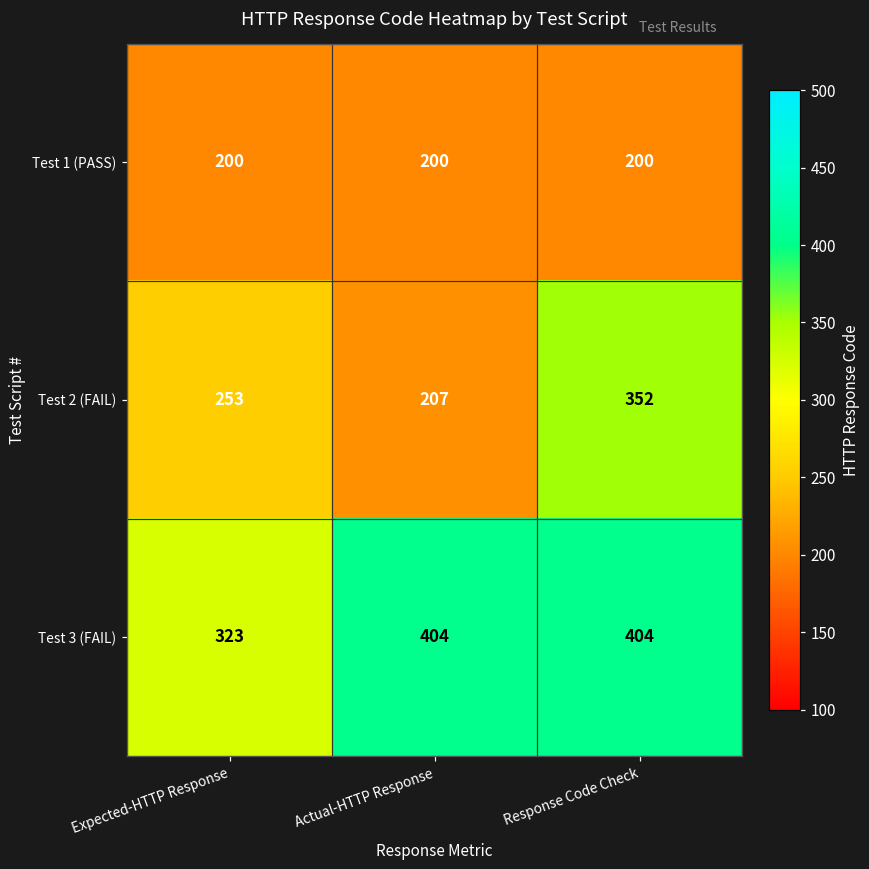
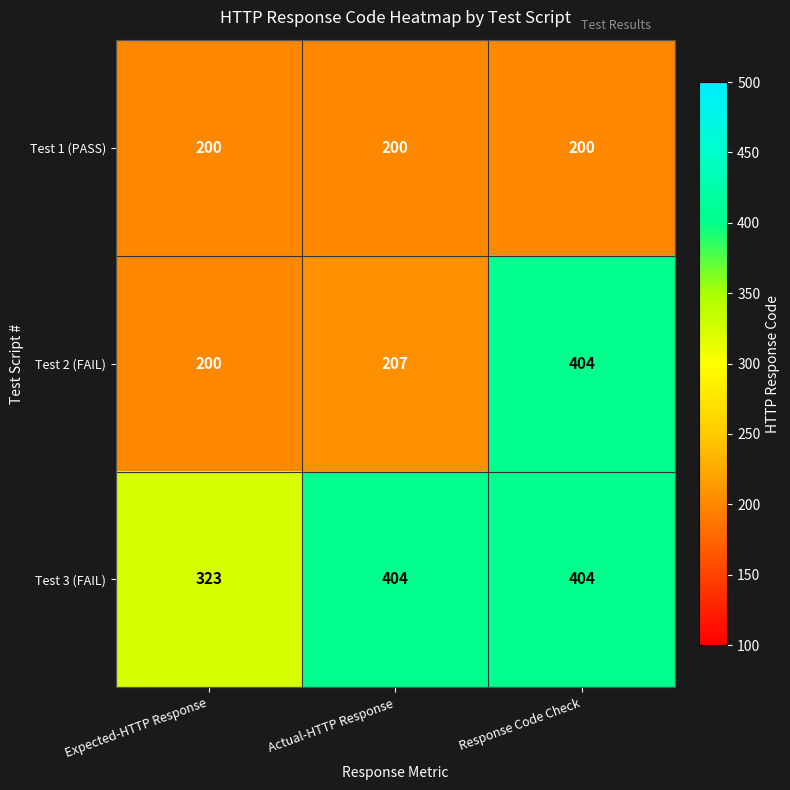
Test 2 (FAIL), Expected-HTTP Response: 253 -> 200
Test 2 (FAIL), Response Code Check: 352 -> 404
